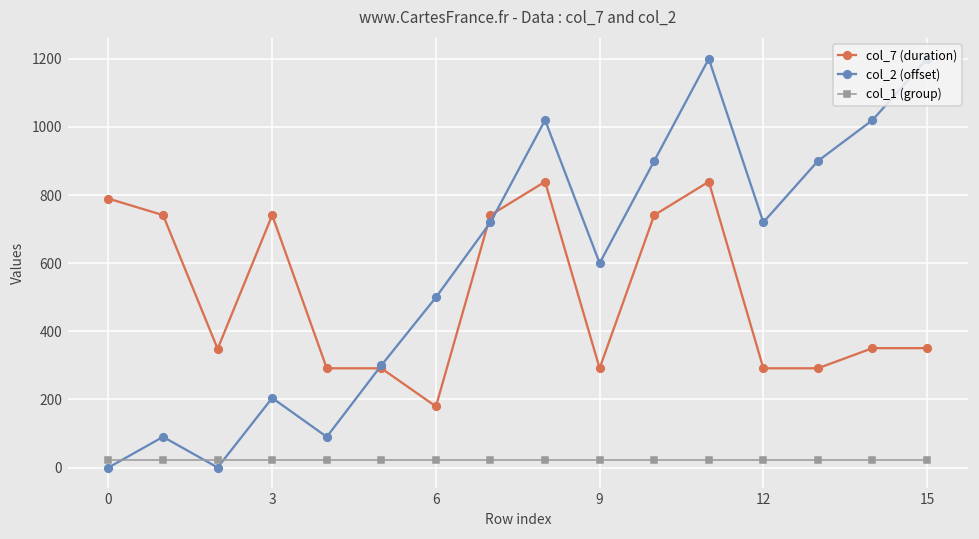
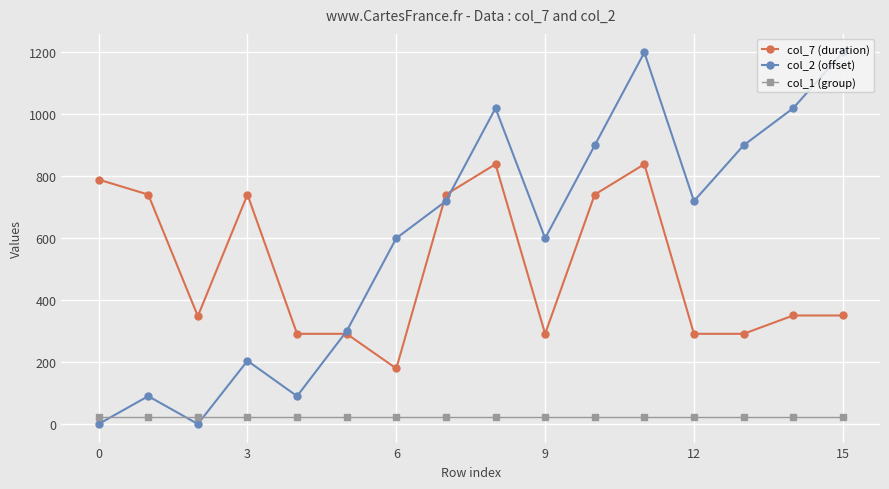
col_2 (offset), 6: 500 -> 600
